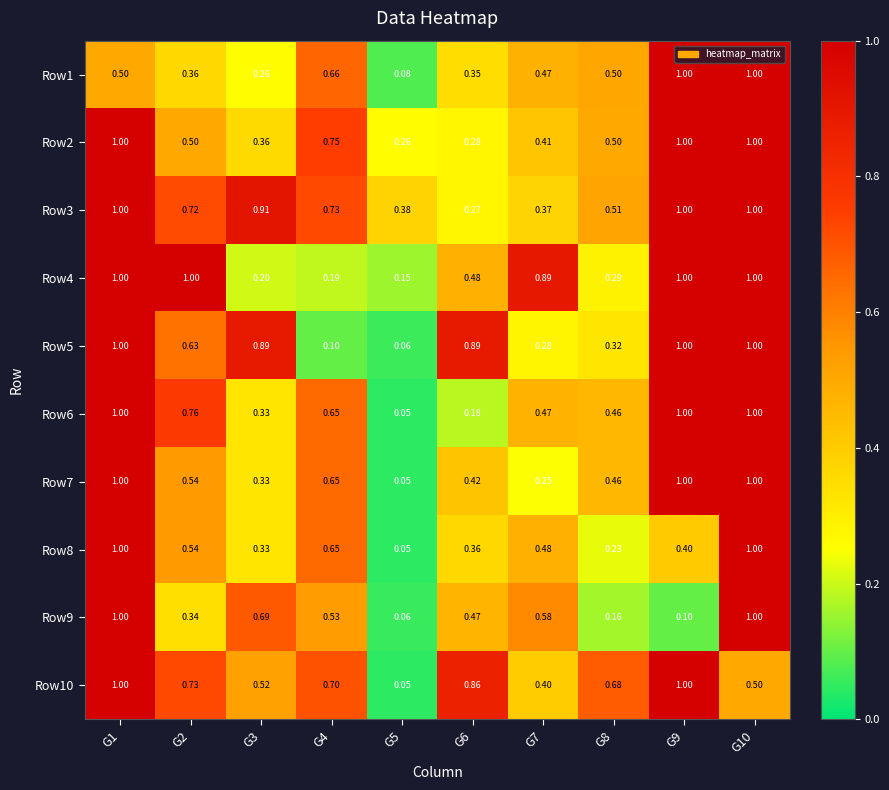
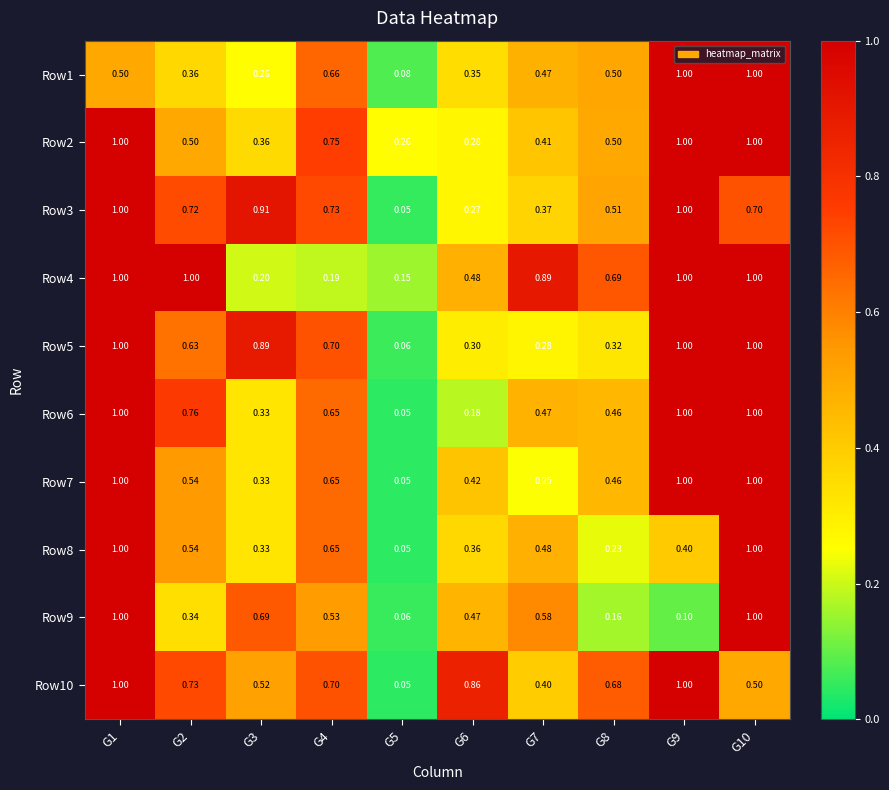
Row3, G5: 0.38 -> 0.05
Row3, G10: 1.00 -> 0.70
Row4, G8: 0.29 -> 0.69
Row5, G4: 0.10 -> 0.70
Row5, G6: 0.89 -> 0.30
